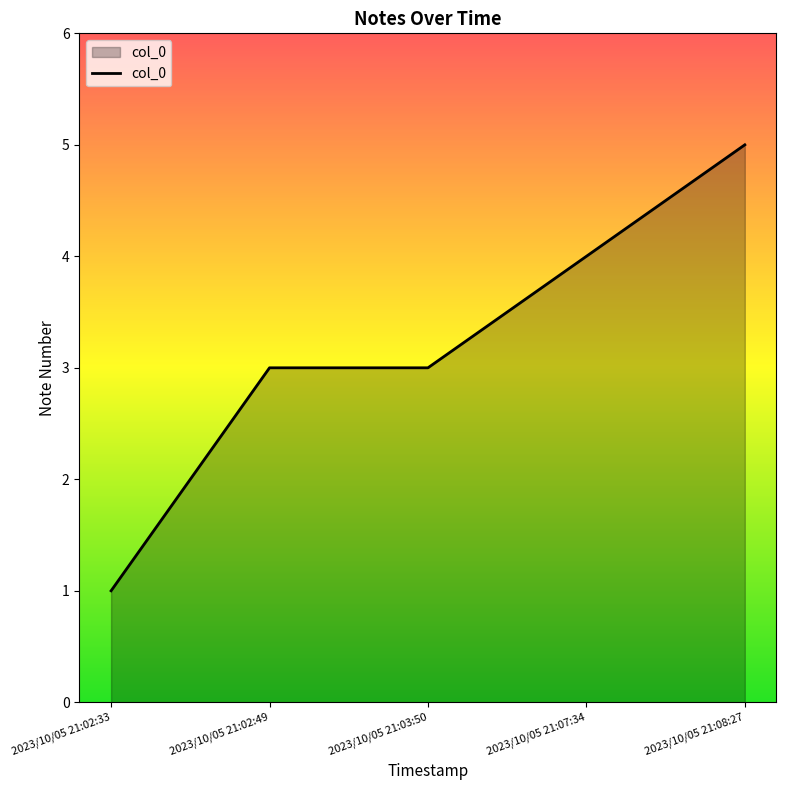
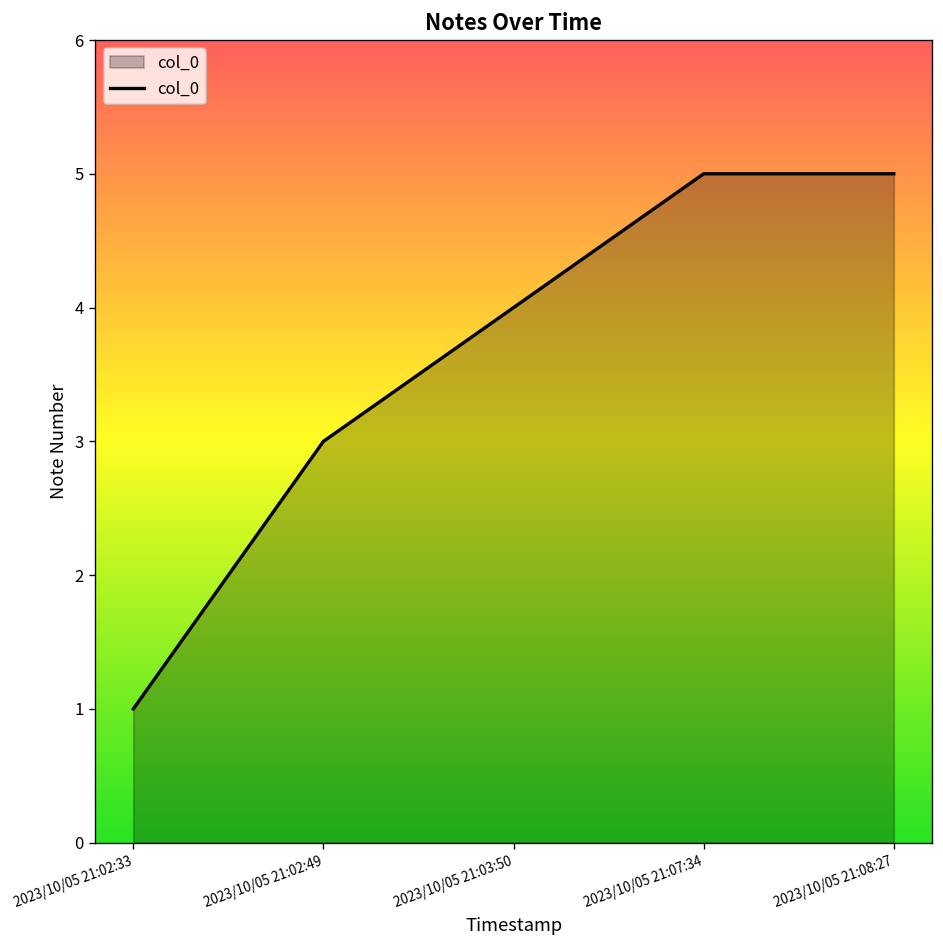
2023/10/05 21:03:50: 3 -> 4
2023/10/05 21:07:34: 4 -> 5
